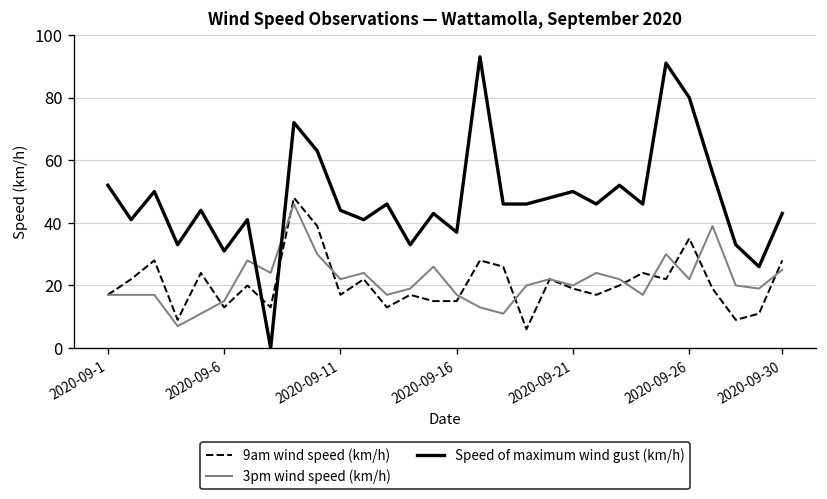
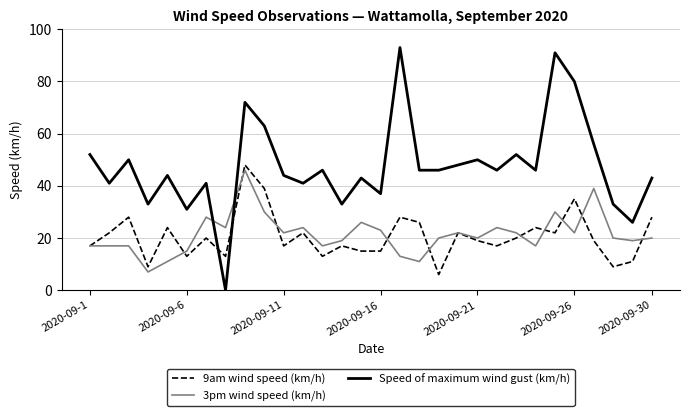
3pm wind speed (km/h), 2020-09-16: 17 -> 23
3pm wind speed (km/h), 2020-09-30: 25 -> 20
